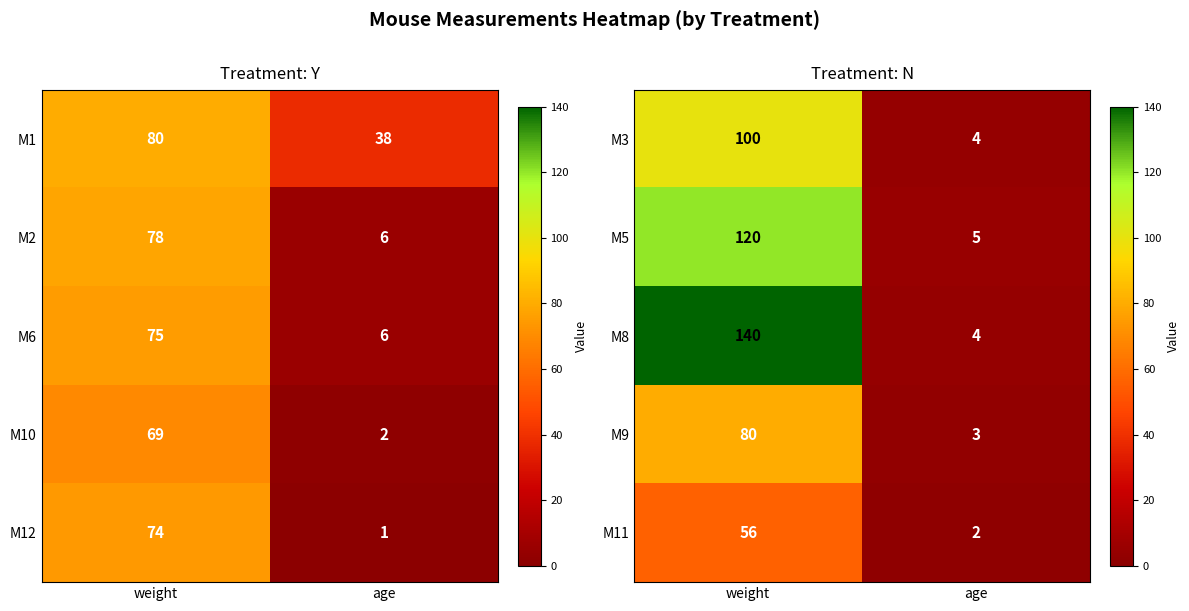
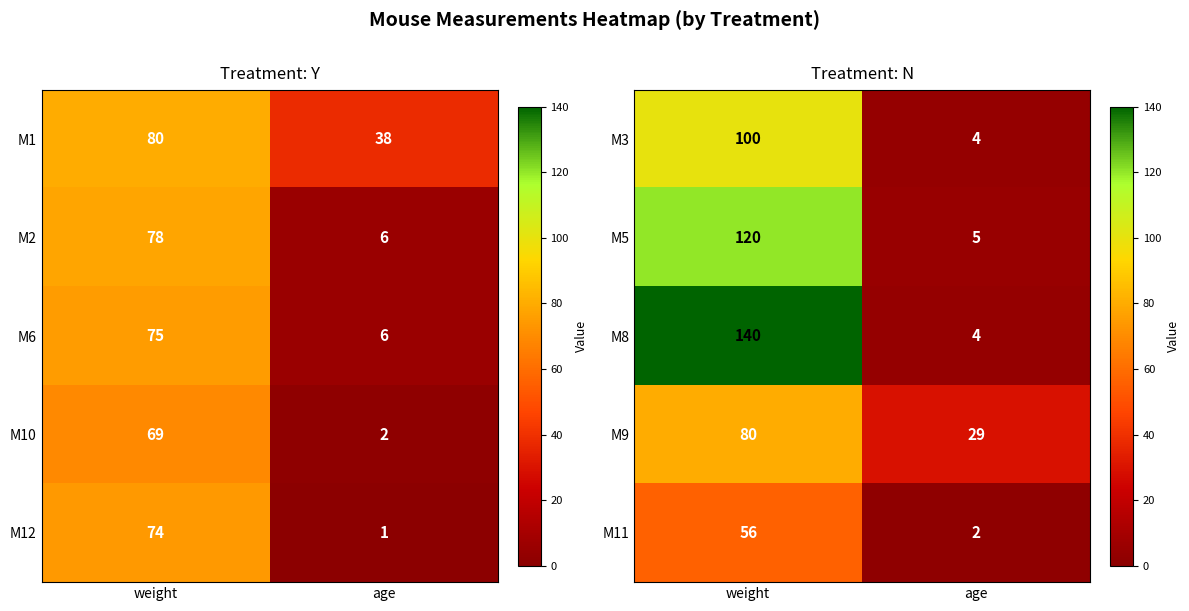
Treatment: N, M9, age: 3 -> 29
